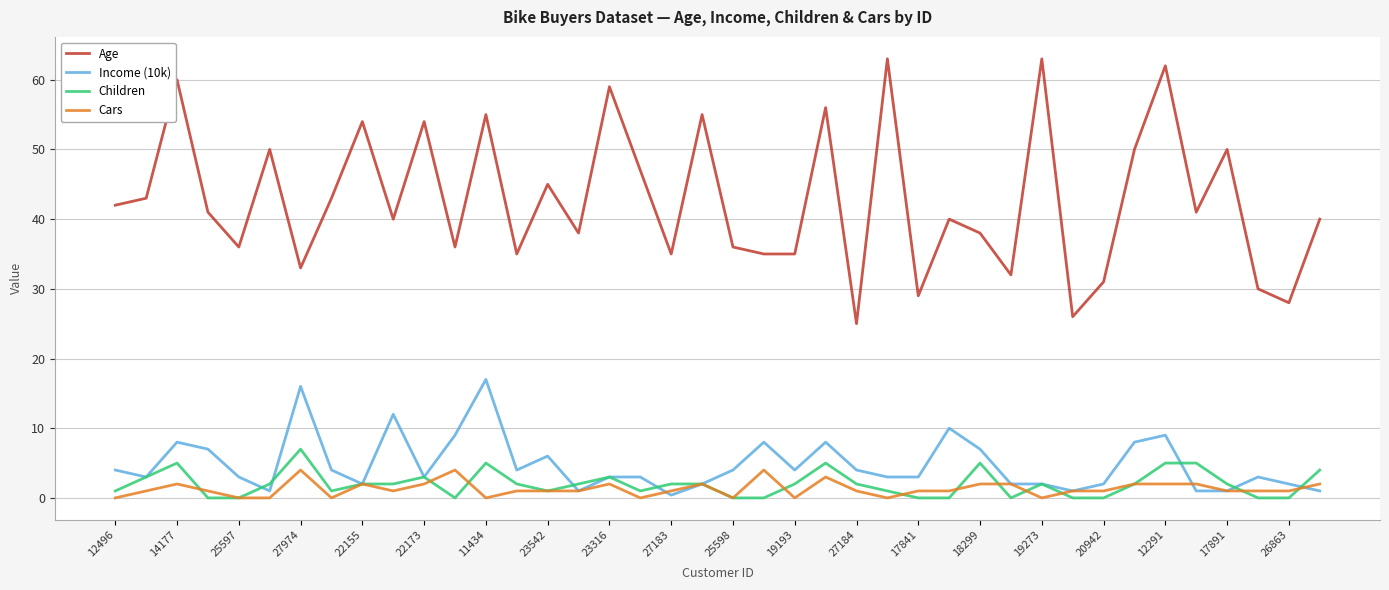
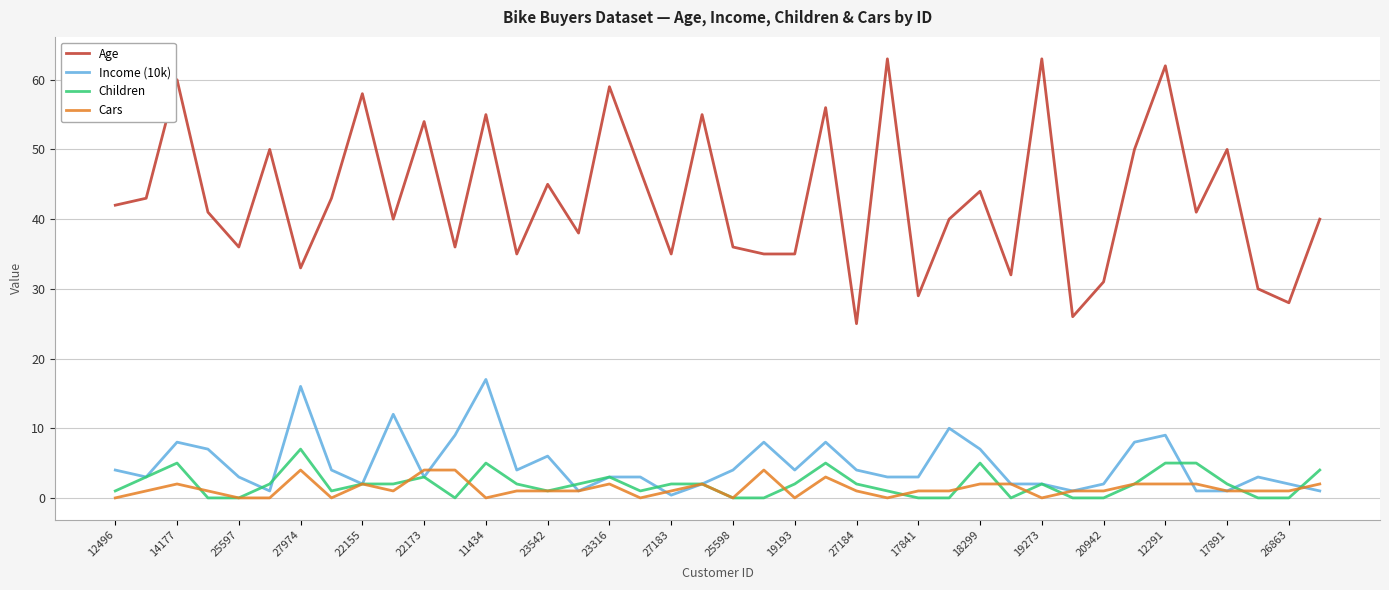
Age, 22155: 54 -> 58
Cars, 22173: 2 -> 4
Age, 18299: 38 -> 44
